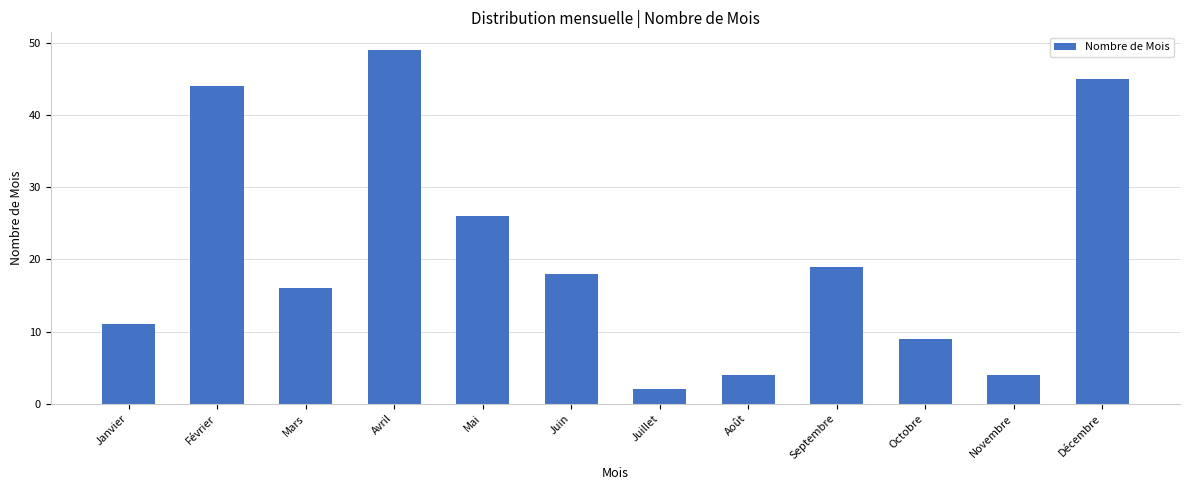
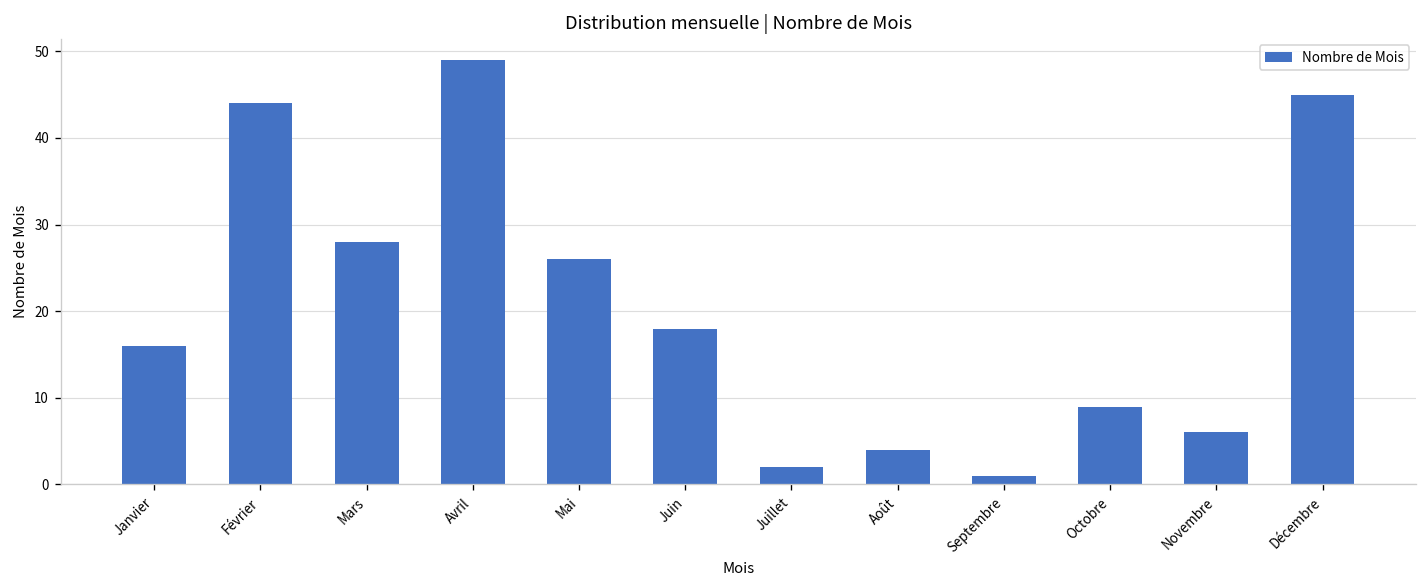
Janvier: 11 -> 16
Mars: 16 -> 28
Septembre: 19 -> 1
Novembre: 4 -> 6
